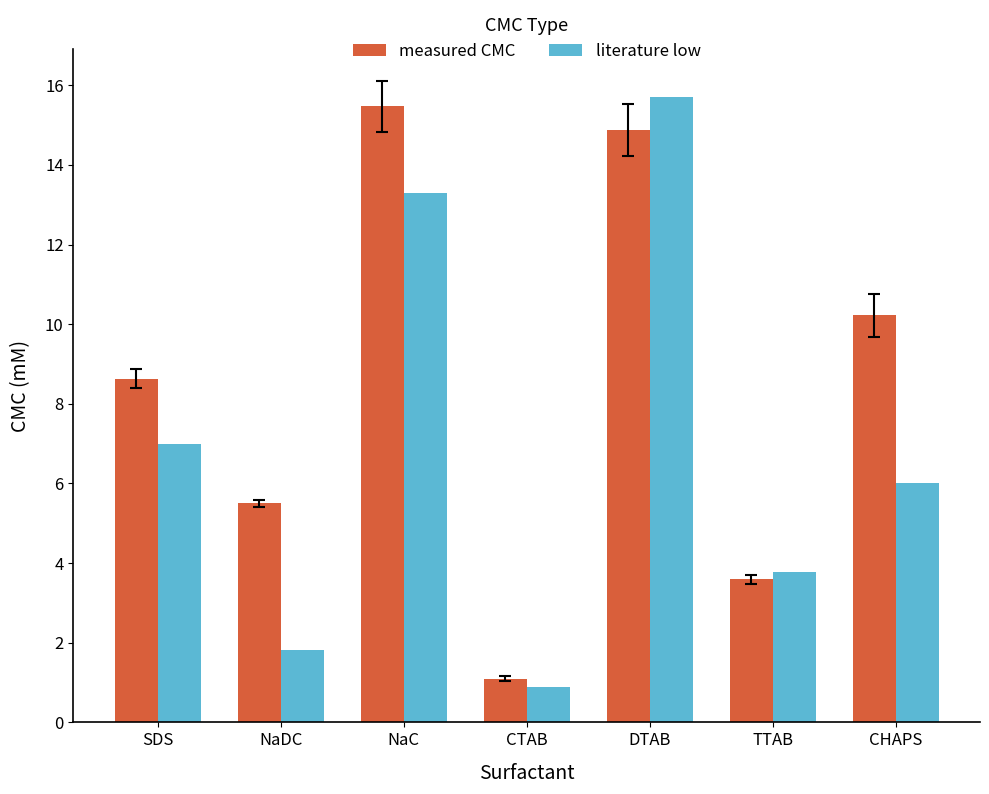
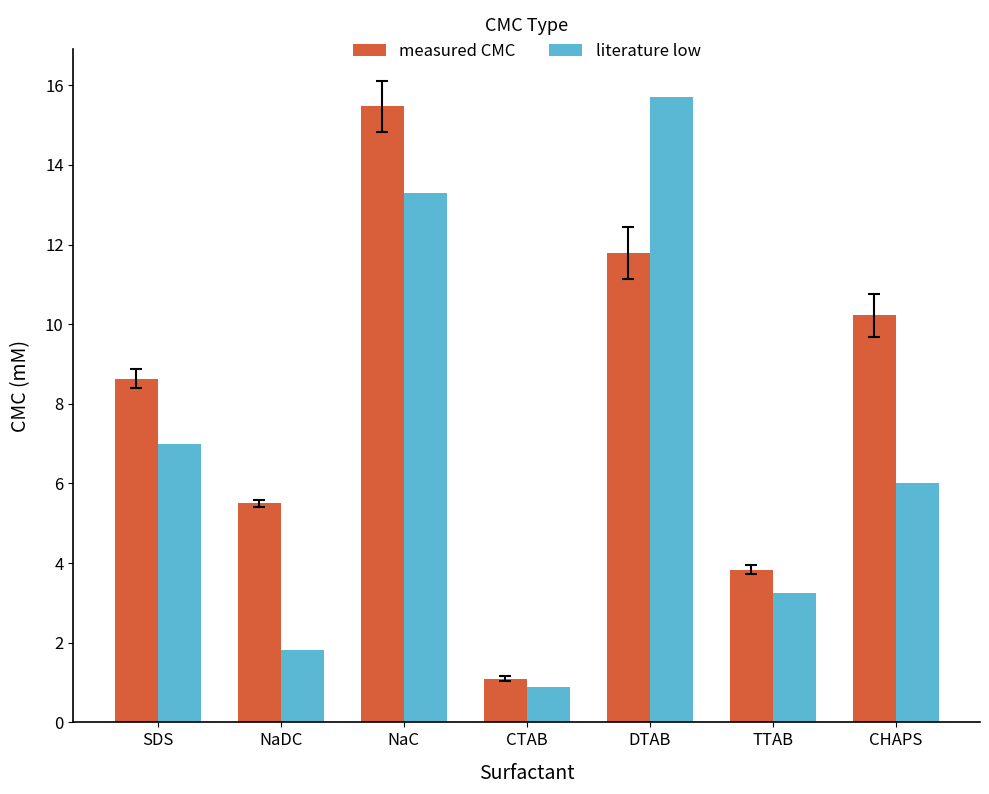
measured CMC, DTAB: 14.9 -> 11.8
measured CMC, TTAB: 3.6 -> 3.8
literature low, TTAB: 3.8 -> 3.2
